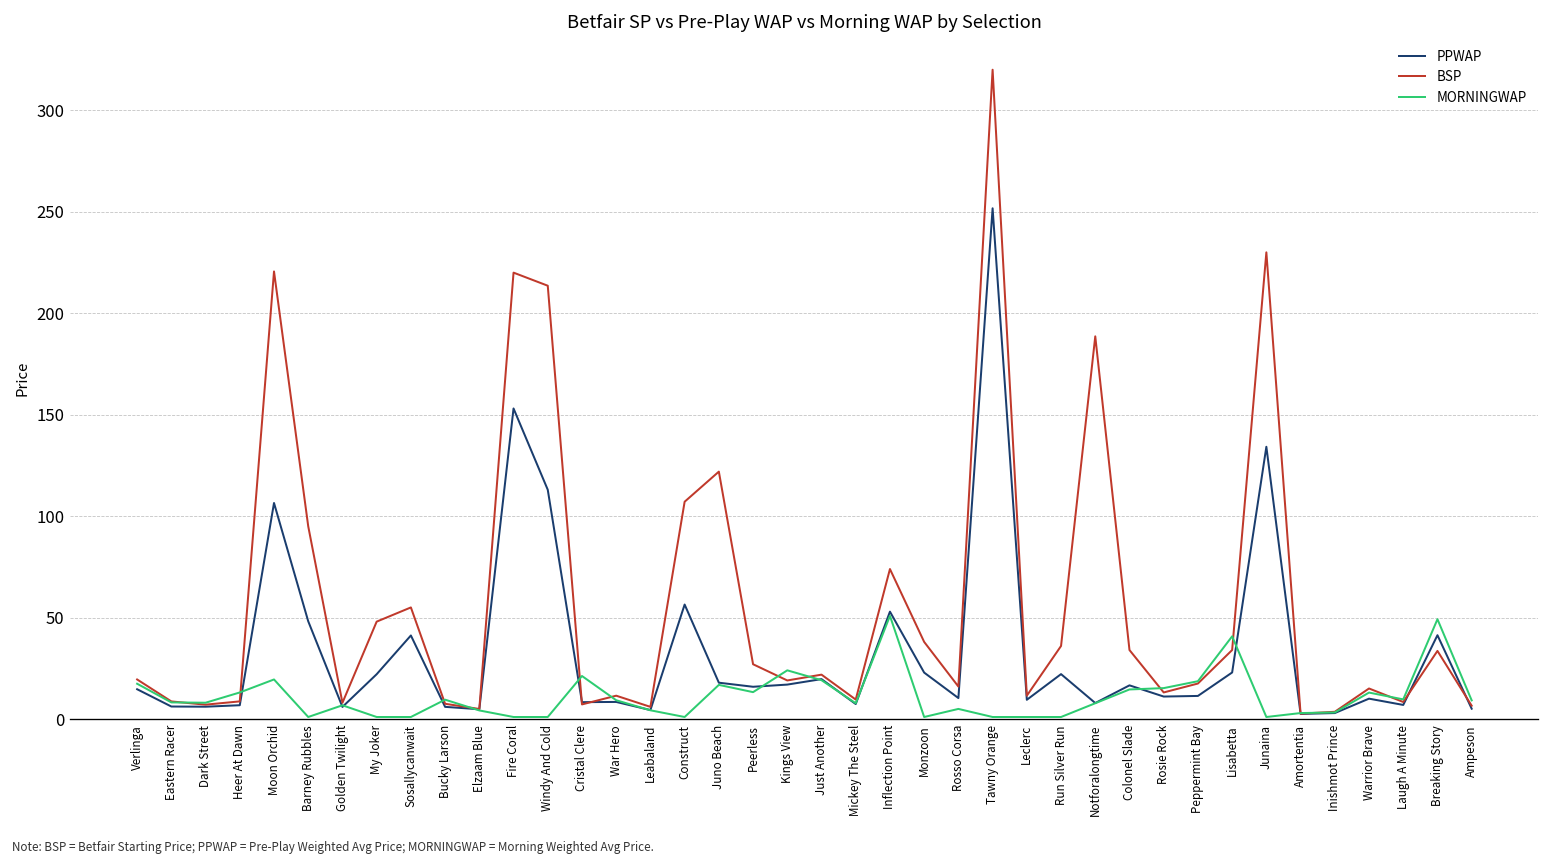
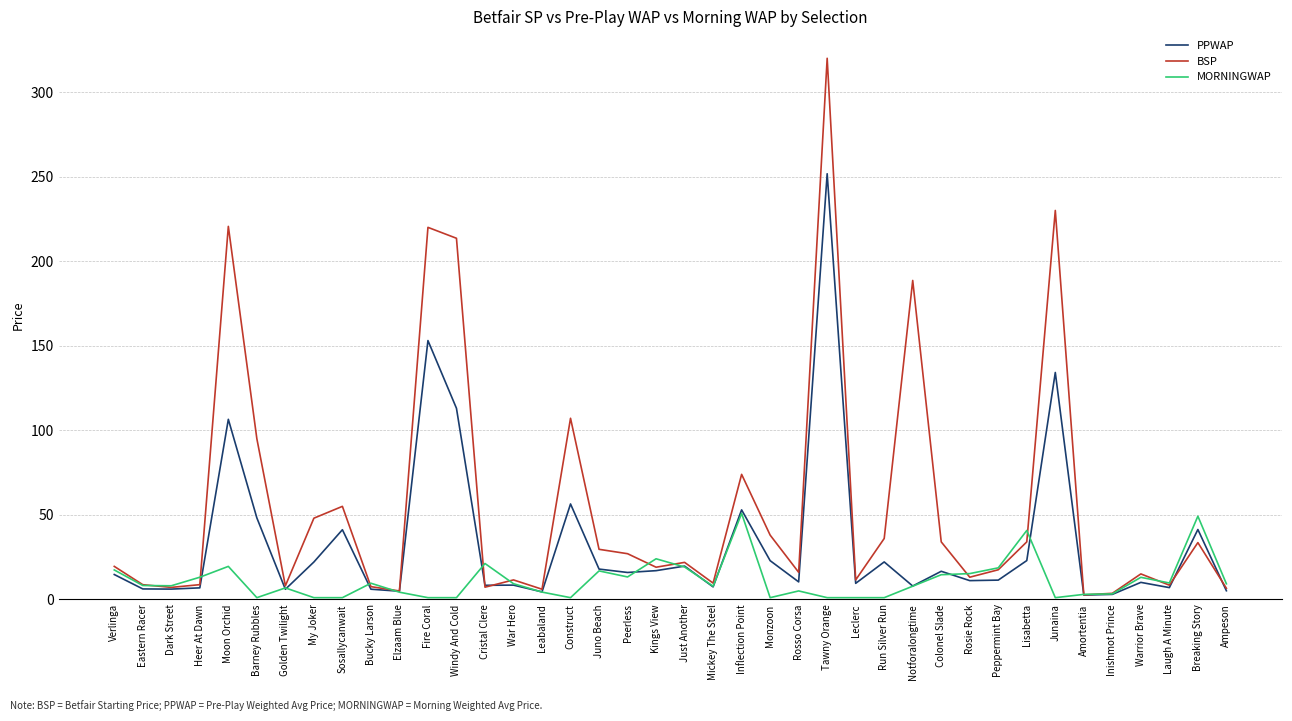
BSP, Juno Beach: 122 -> 30
